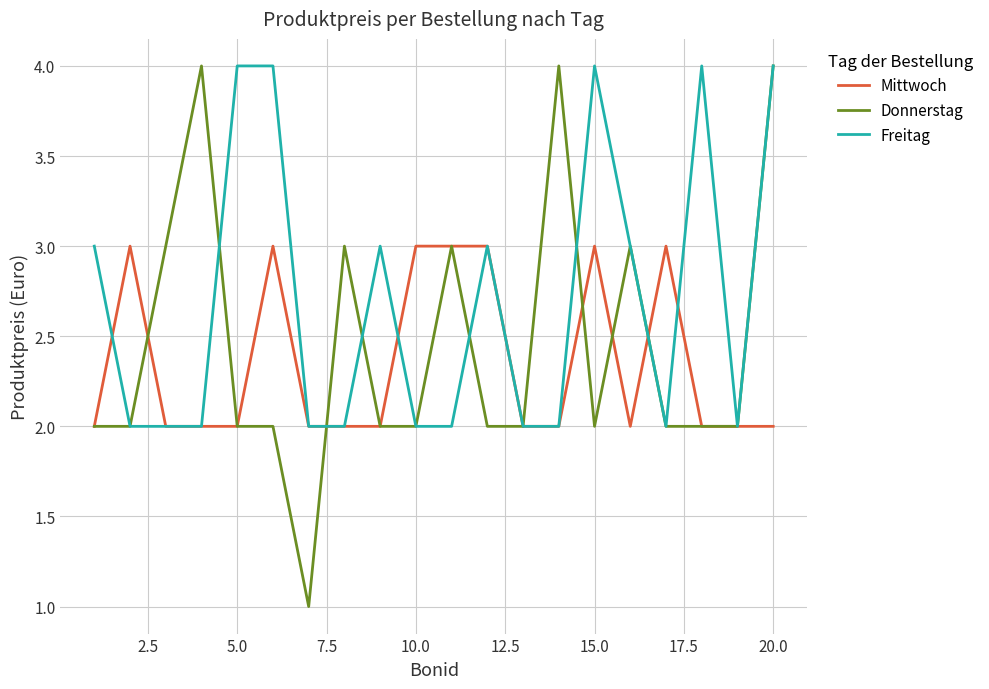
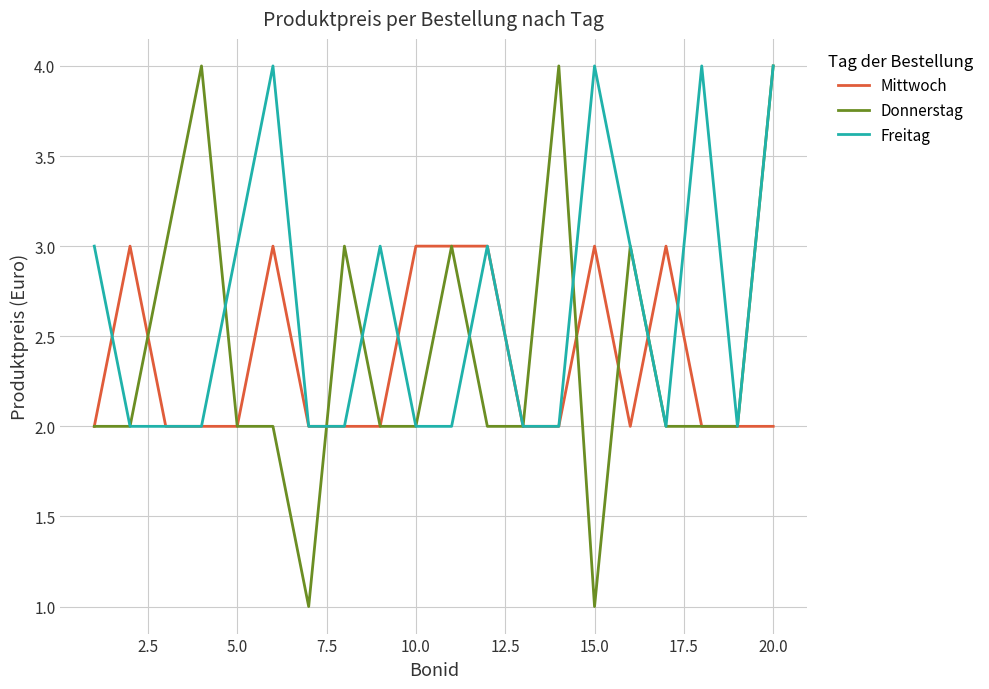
Freitag, 5.0: 4 -> 3
Donnerstag, 15.0: 2 -> 1
